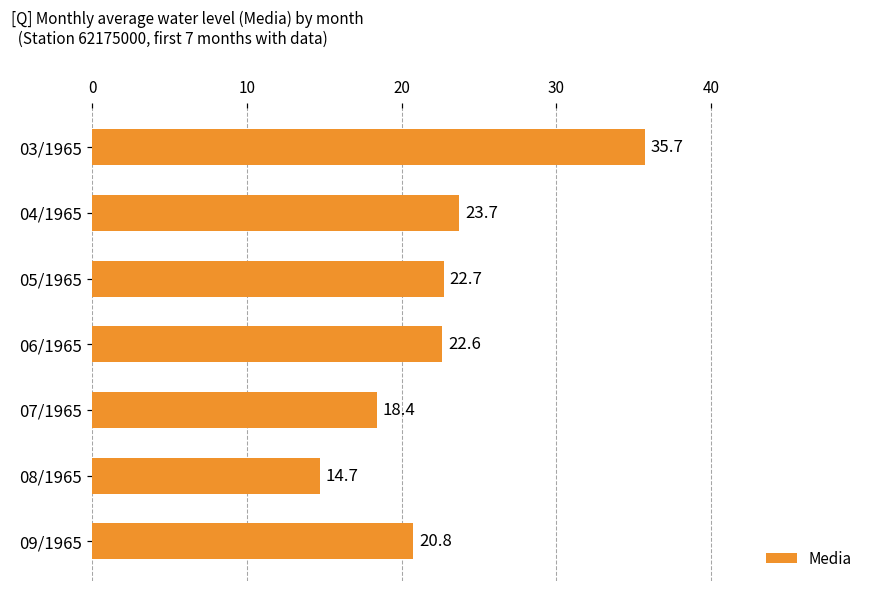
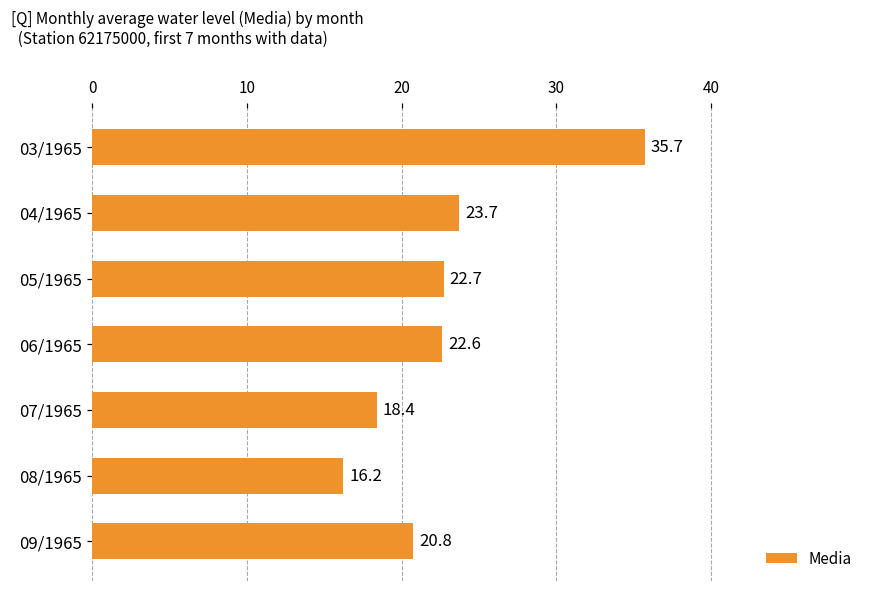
08/1965: 14.7 -> 16.2
